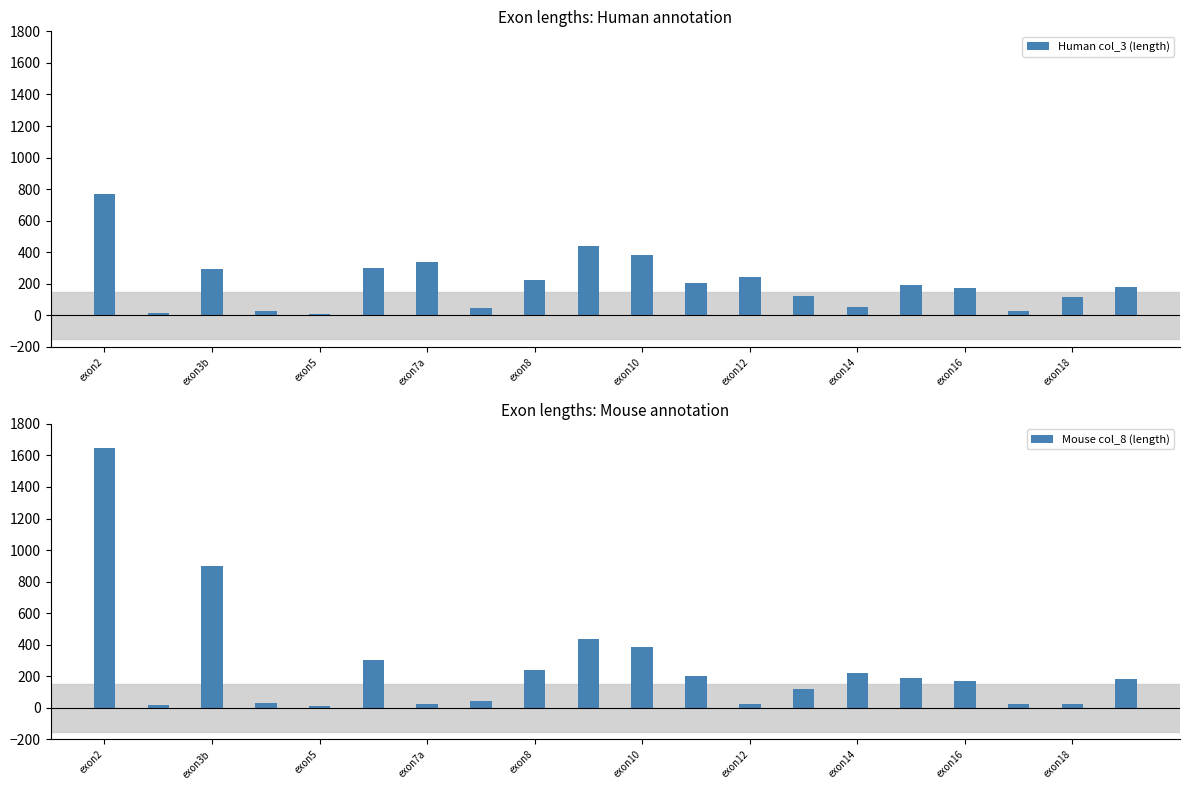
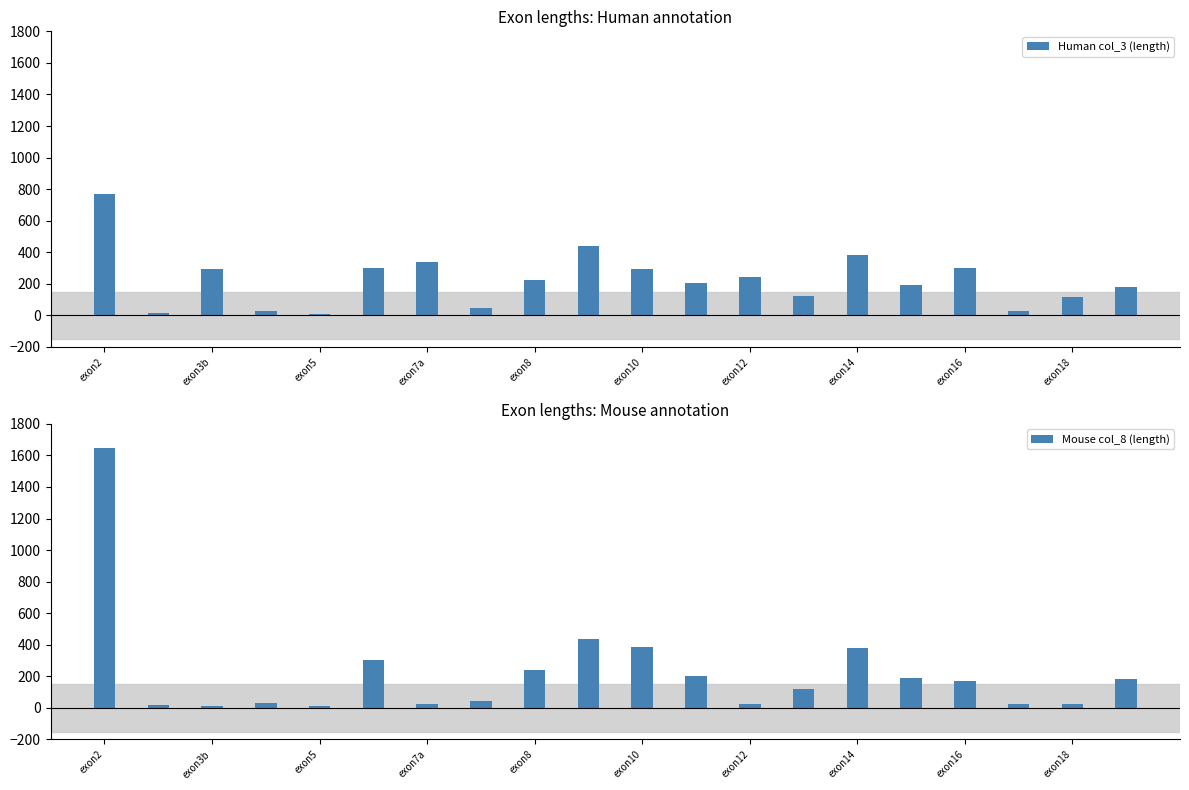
Exon lengths: Human annotation, exon10: 380 -> 300
Exon lengths: Human annotation, exon14: 50 -> 380
Exon lengths: Human annotation, exon16: 170 -> 300
Exon lengths: Mouse annotation, exon3b: 900 -> 10
Exon lengths: Mouse annotation, exon14: 220 -> 380
